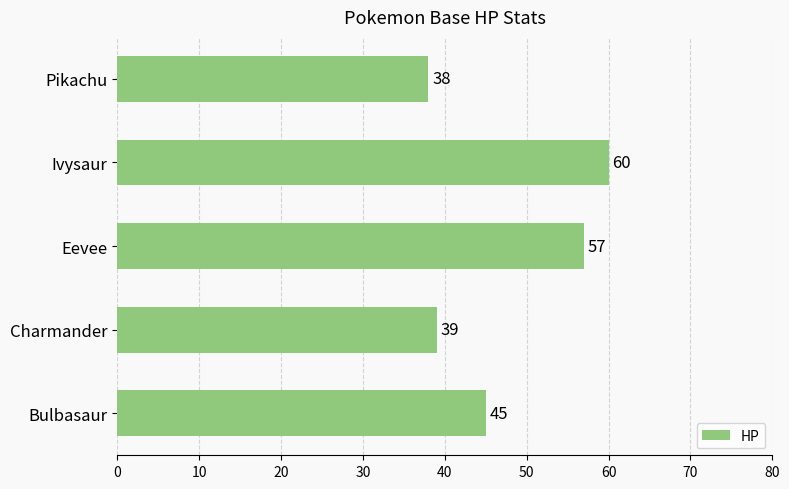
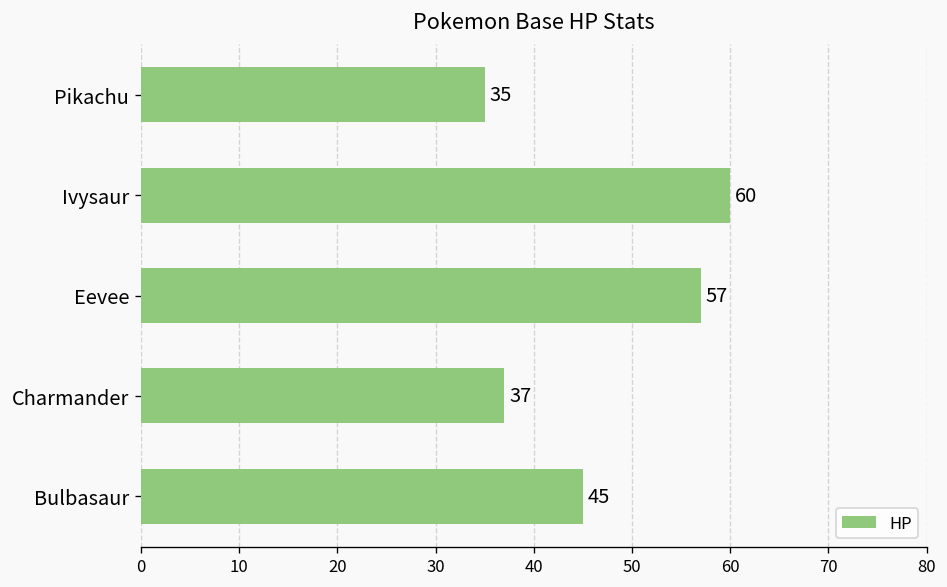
Pikachu: 38 -> 35
Charmander: 39 -> 37
